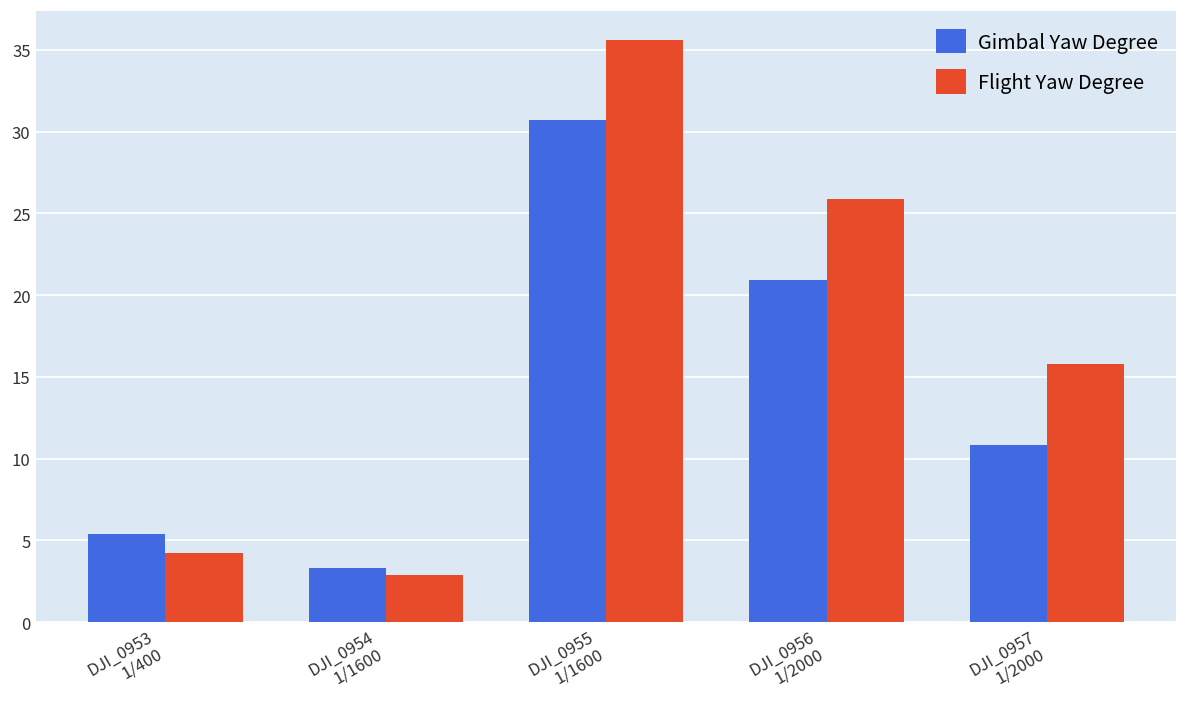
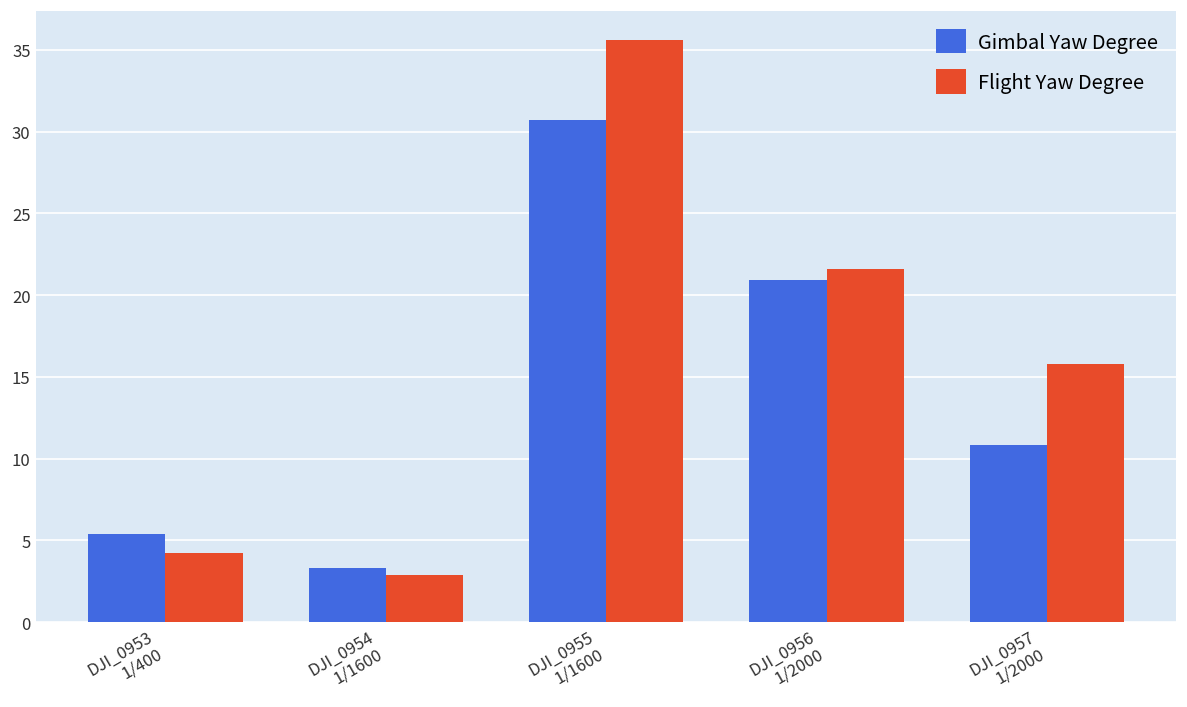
Flight Yaw Degree, DJI_0956 1/2000: 25.9 -> 21.6
